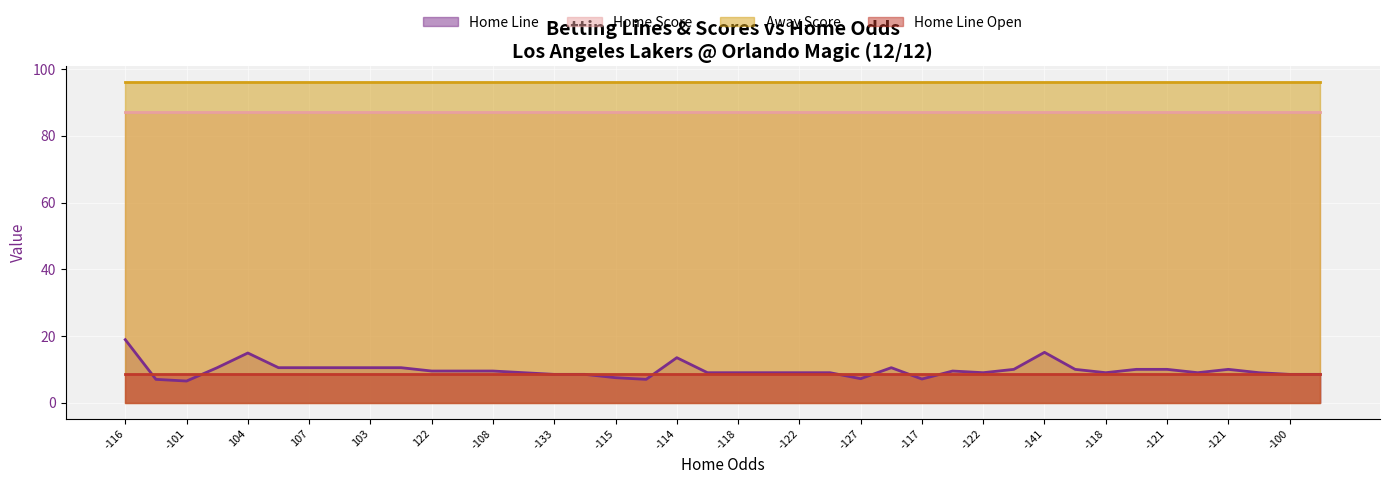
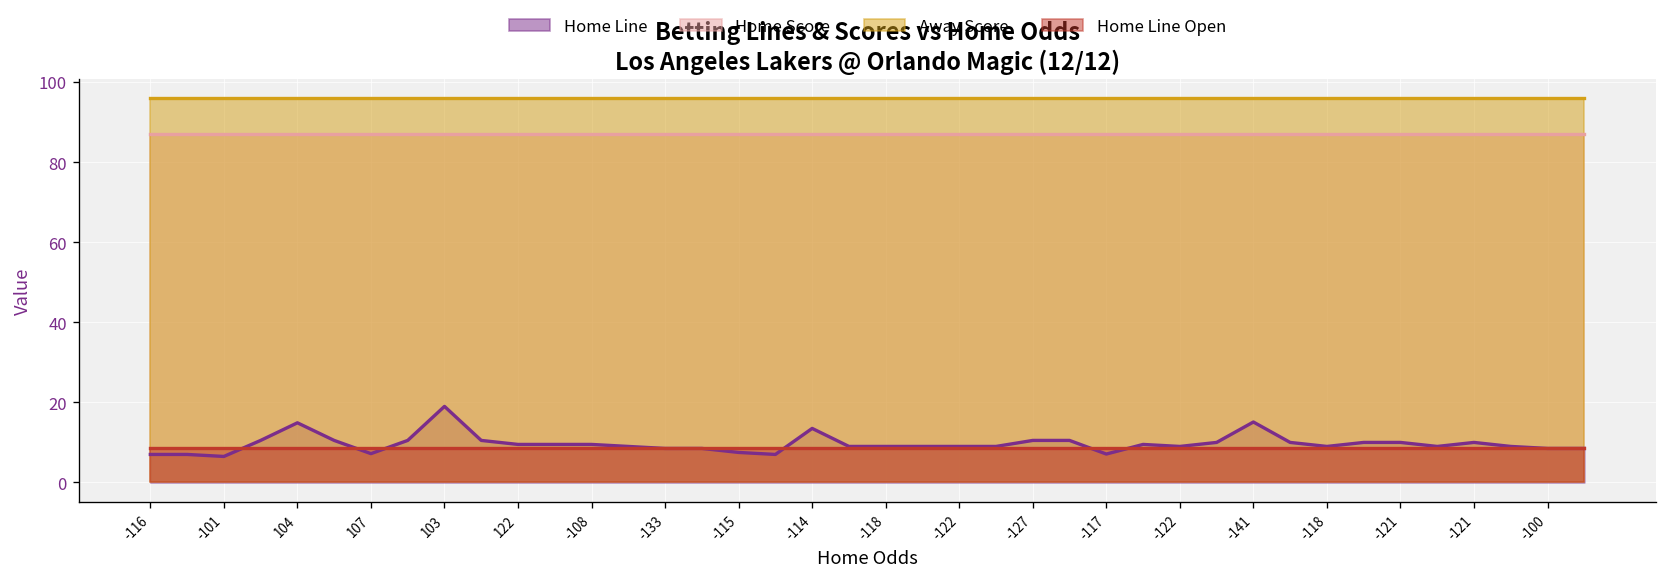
Home Line, -116: 19 -> 7
Home Line, 107: 11 -> 7
Home Line, 103: 11 -> 19
Home Line, -127: 7 -> 11
